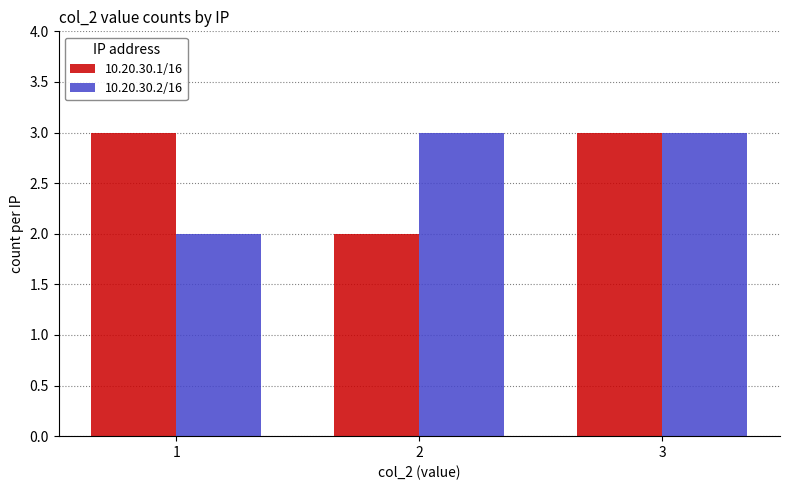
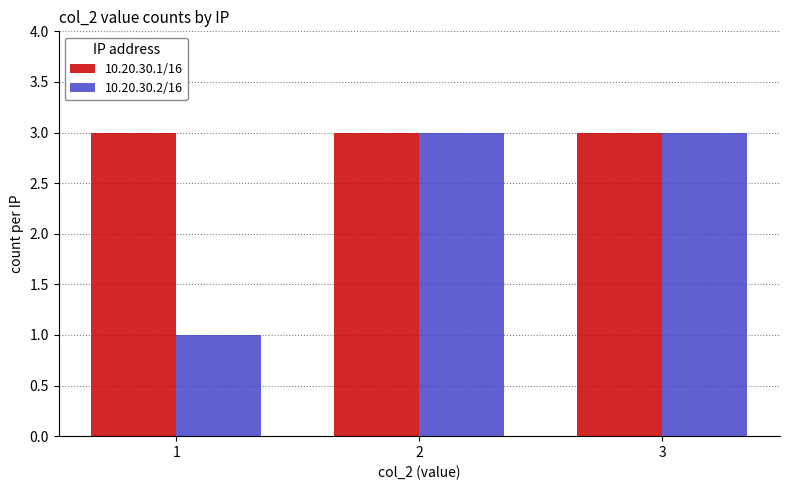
10.20.30.2/16, 1: 2 -> 1
10.20.30.1/16, 2: 2 -> 3
